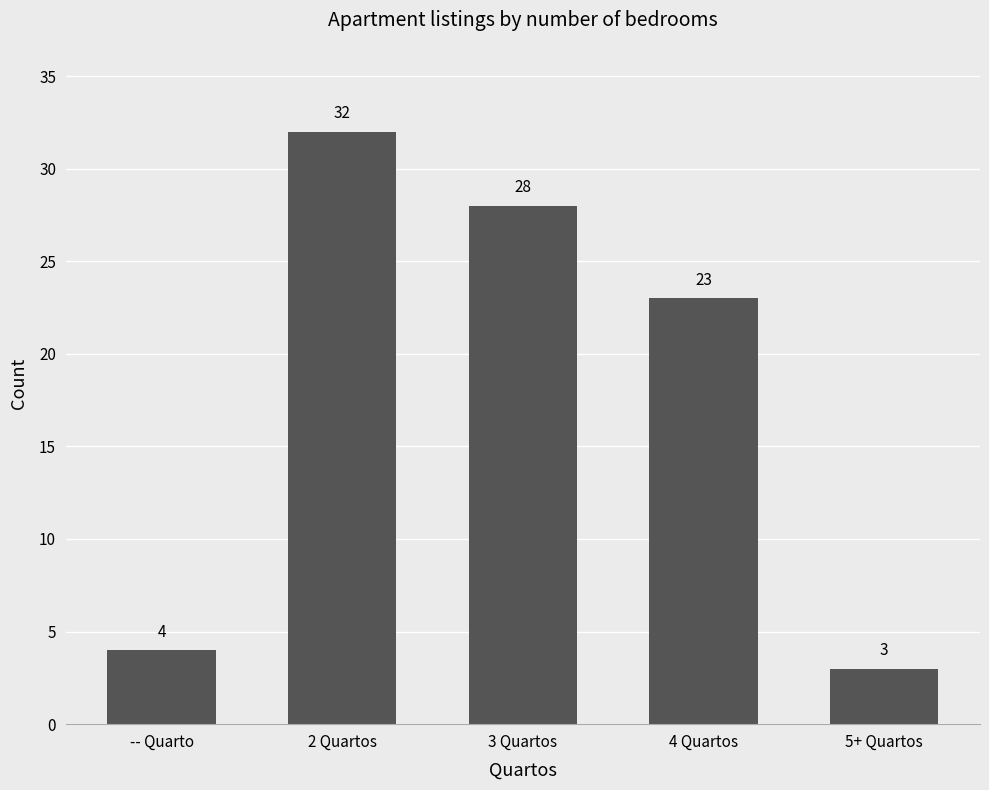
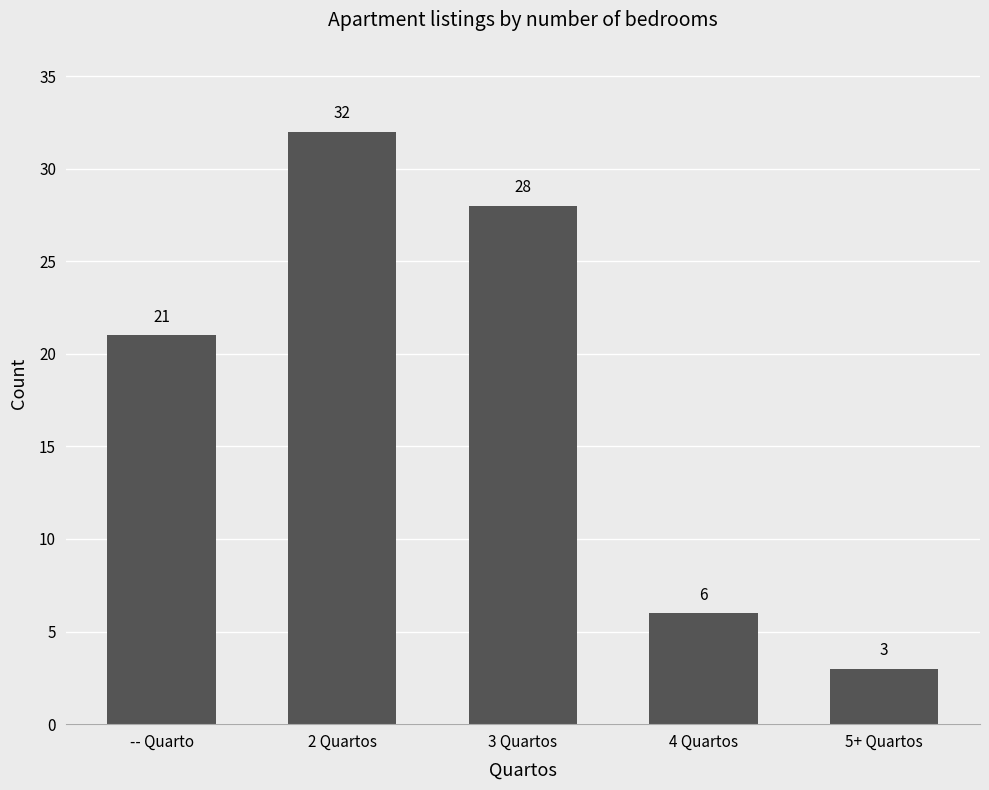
-- Quarto: 4 -> 21
4 Quartos: 23 -> 6
